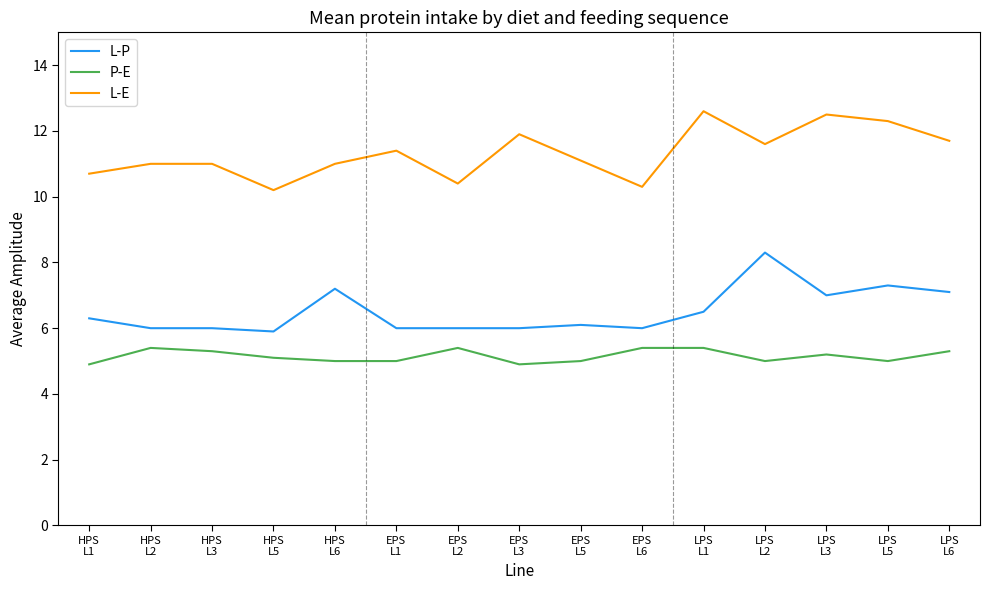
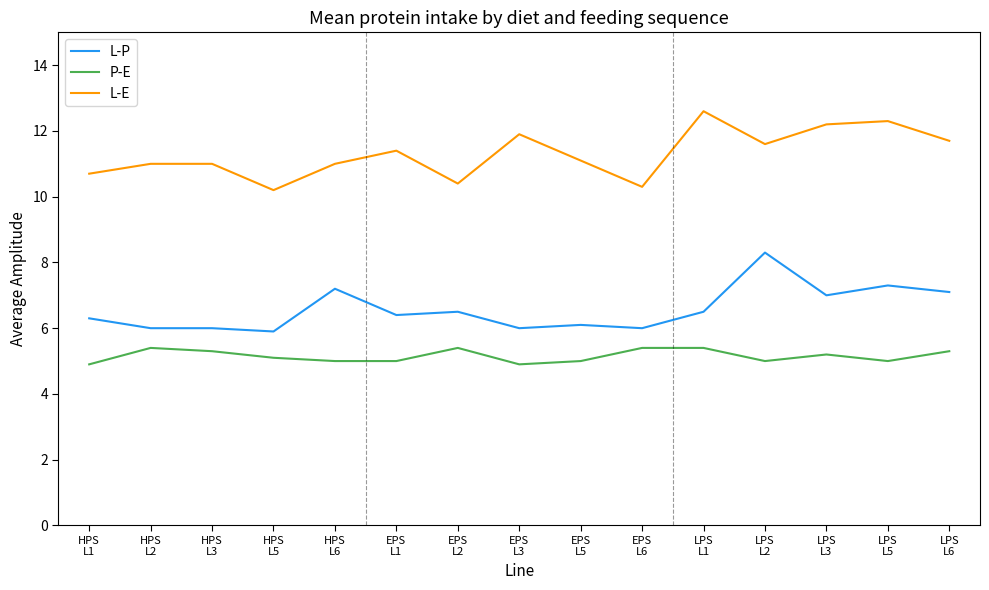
L-P, EPS L1: 6.0 -> 6.4
L-P, EPS L2: 6.0 -> 6.5
L-E, LPS L3: 12.5 -> 12.2
